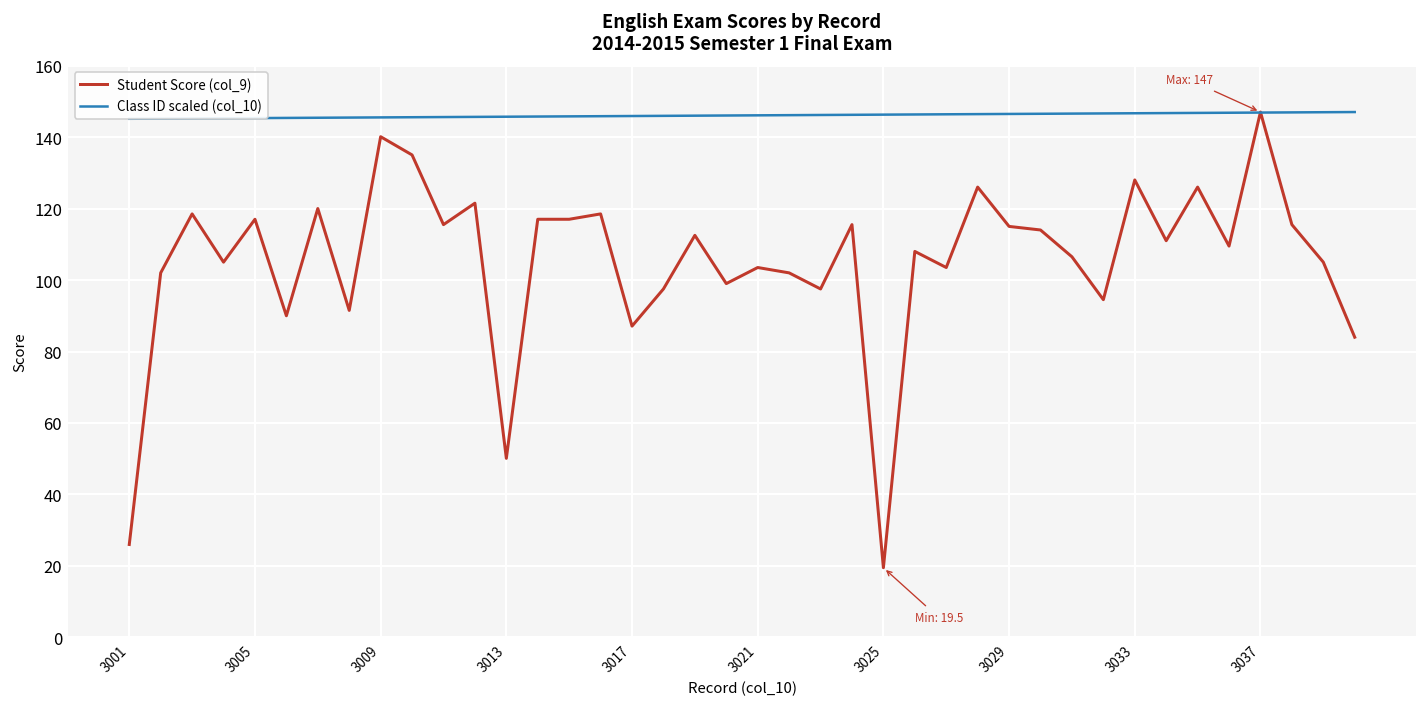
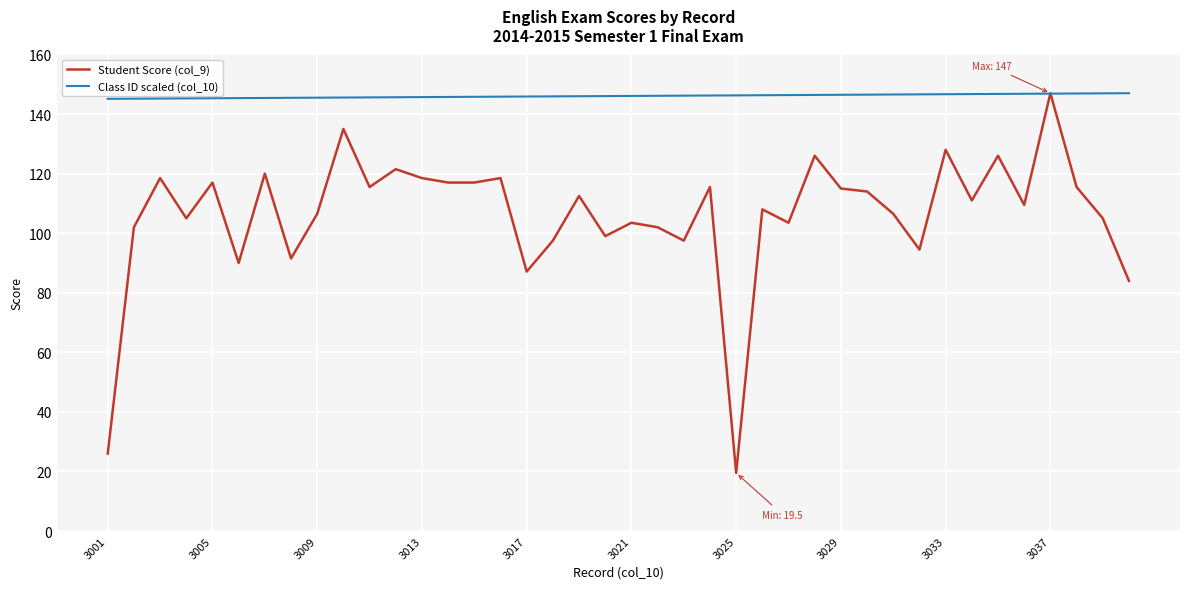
Student Score (col_9), 3009: 140 -> 107
Student Score (col_9), 3013: 50 -> 119
